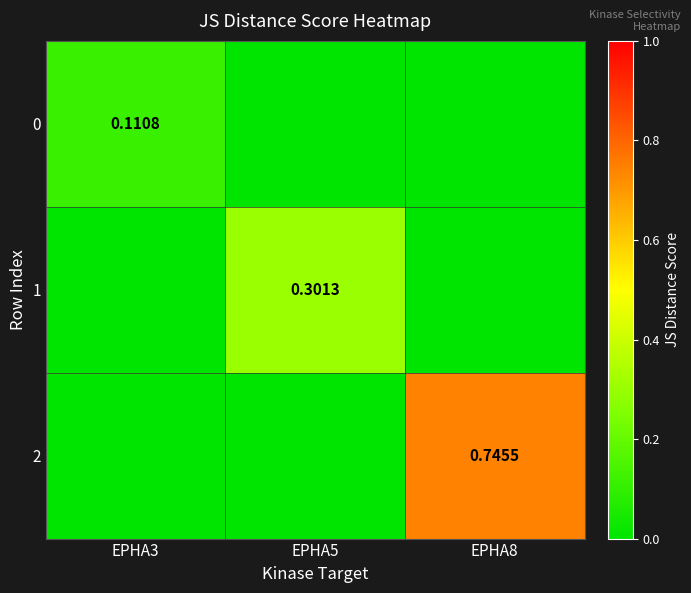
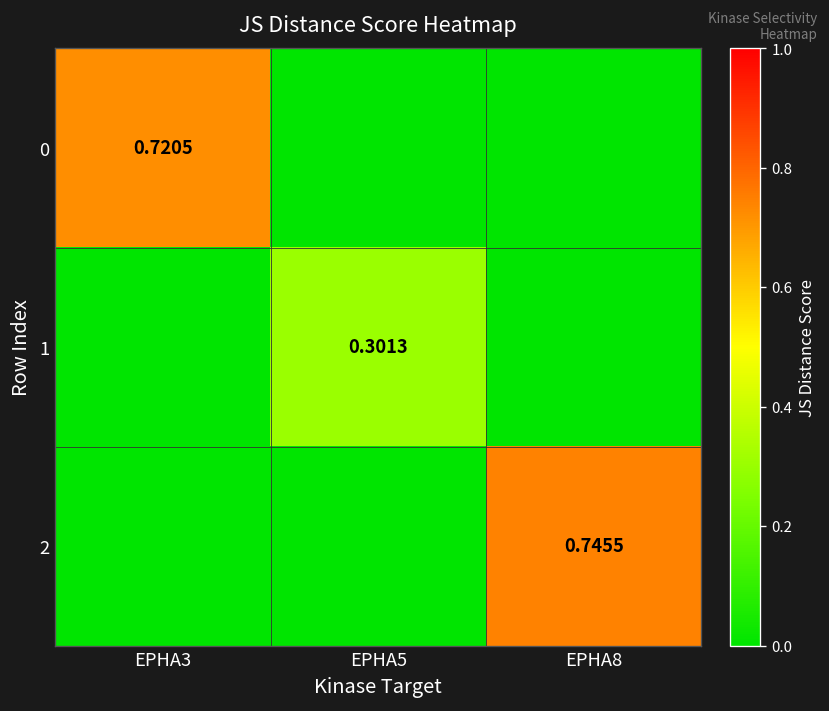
0, EPHA3: 0.1108 -> 0.7205
